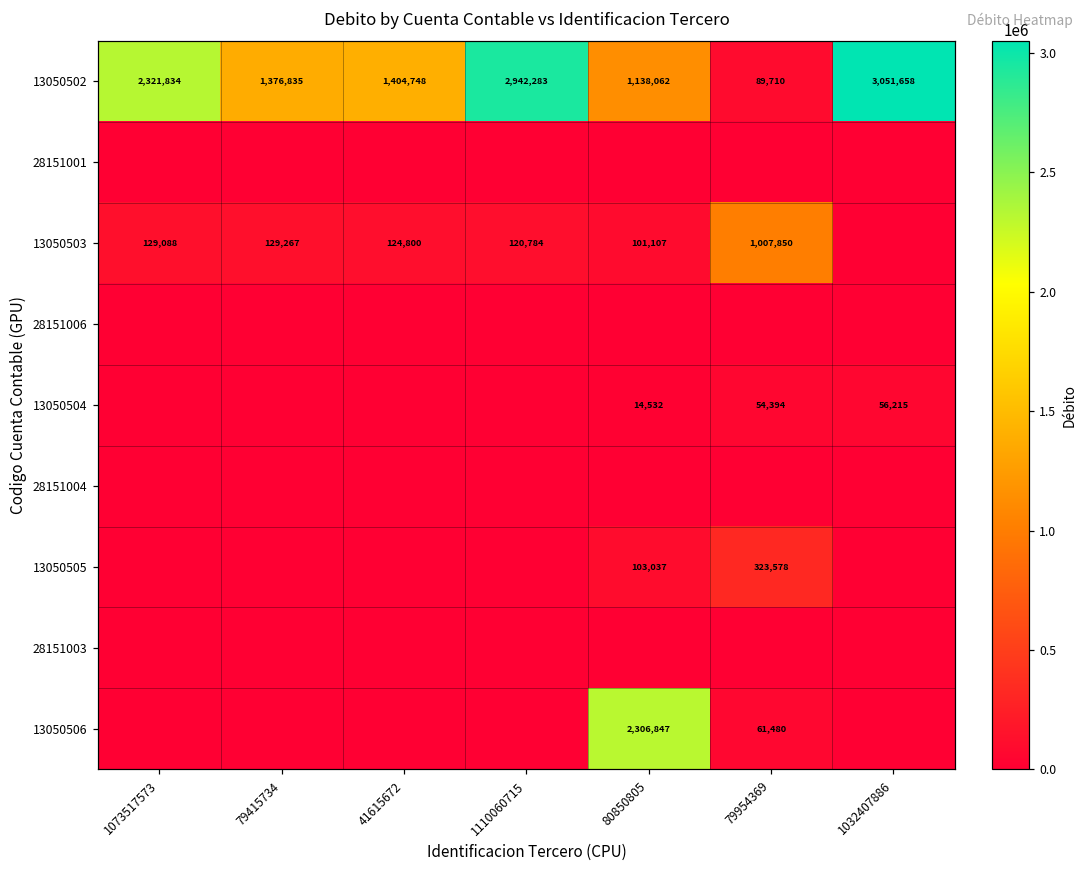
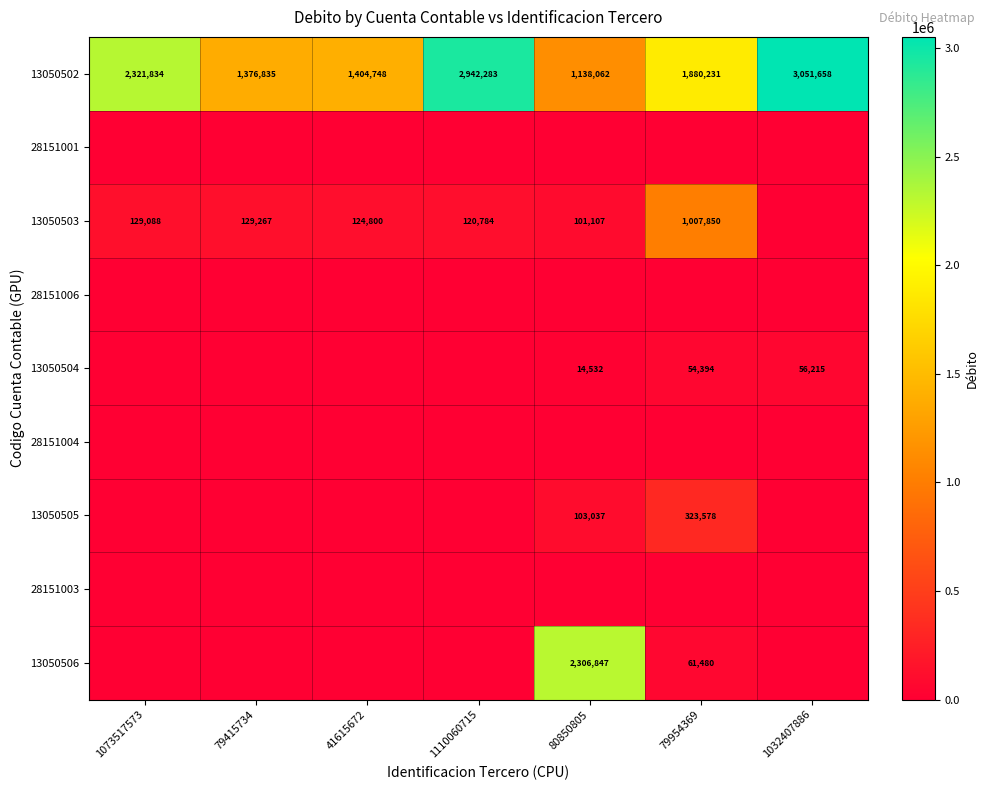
13050502, 79954369: 89,710 -> 1,880,231
